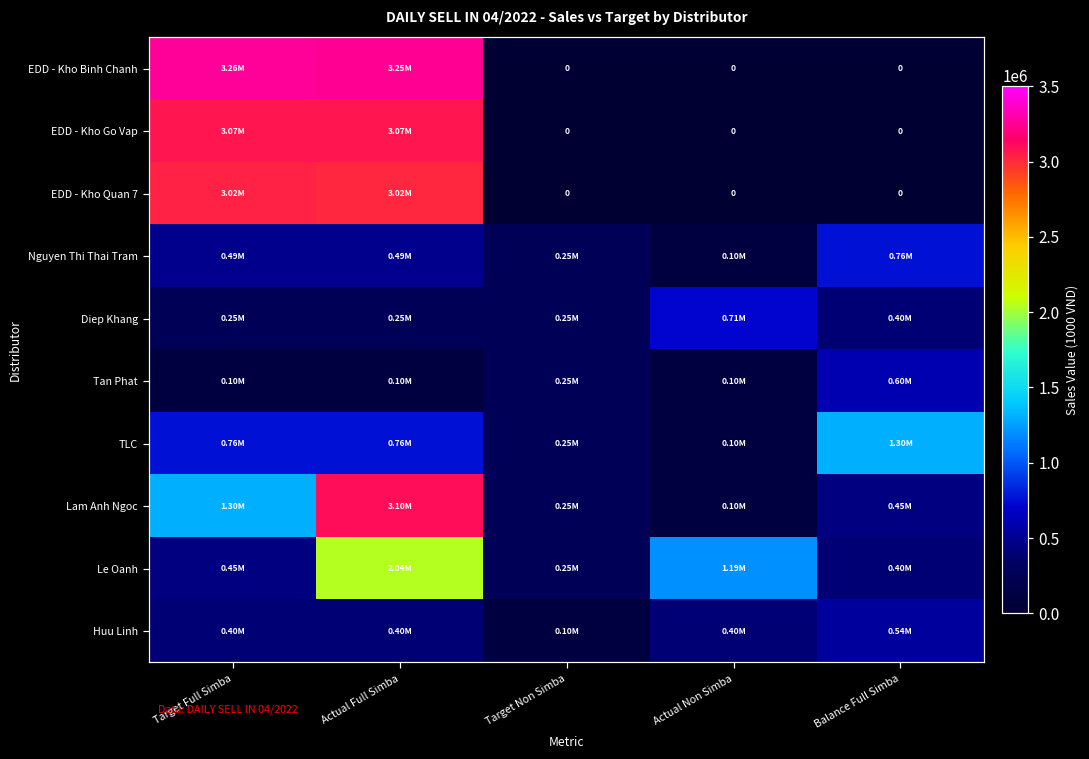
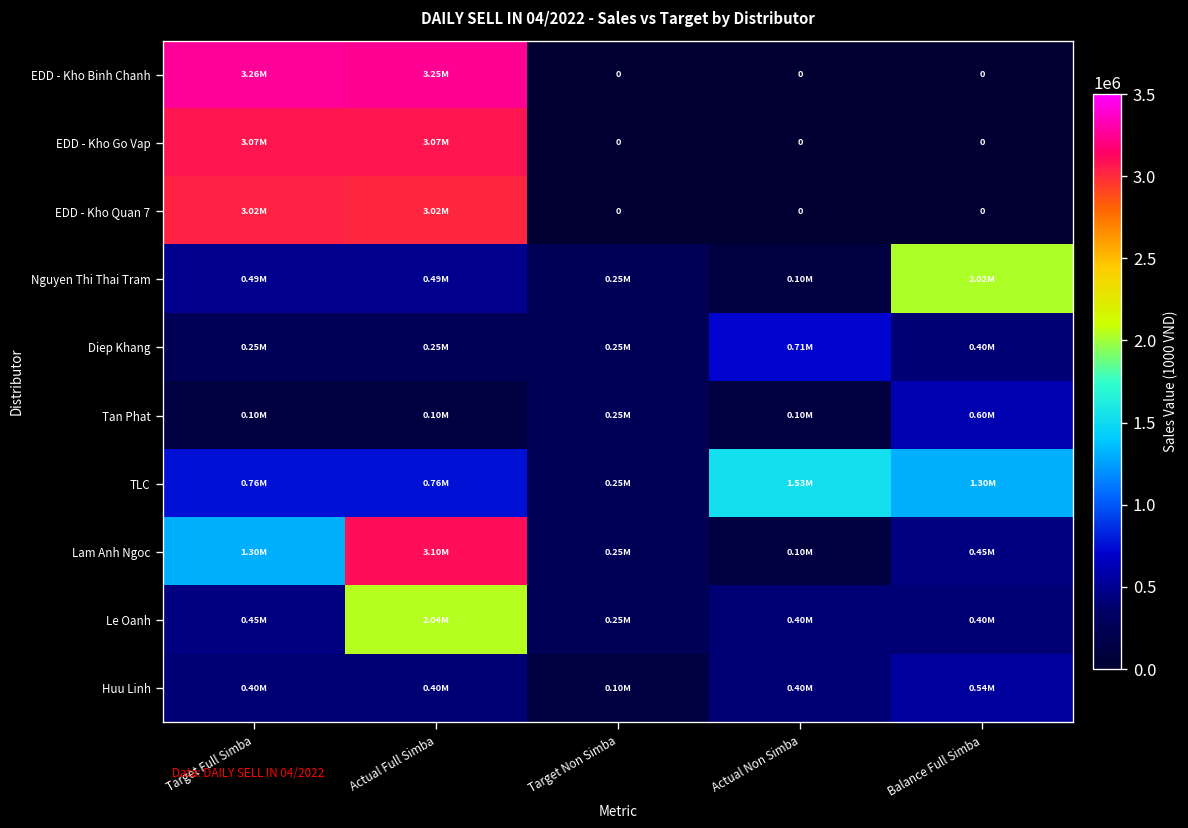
Nguyen Thi Thai Tram, Balance Full Simba: 0.76M -> 2.02M
TLC, Actual Non Simba: 0.10M -> 1.53M
Le Oanh, Actual Non Simba: 1.19M -> 0.40M
